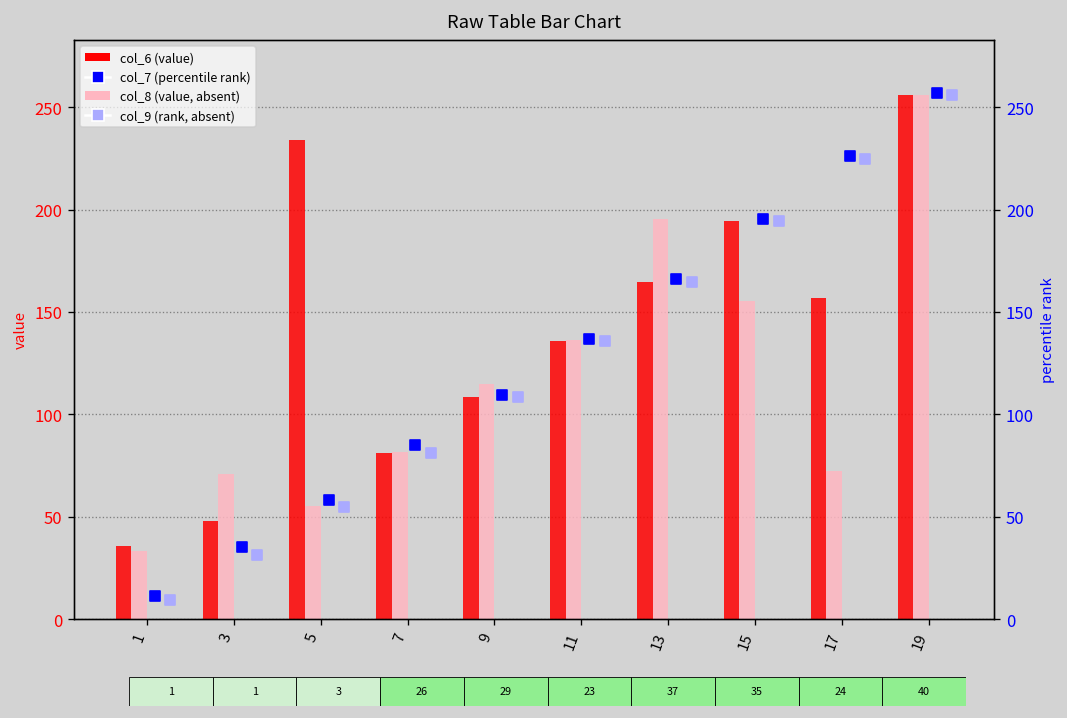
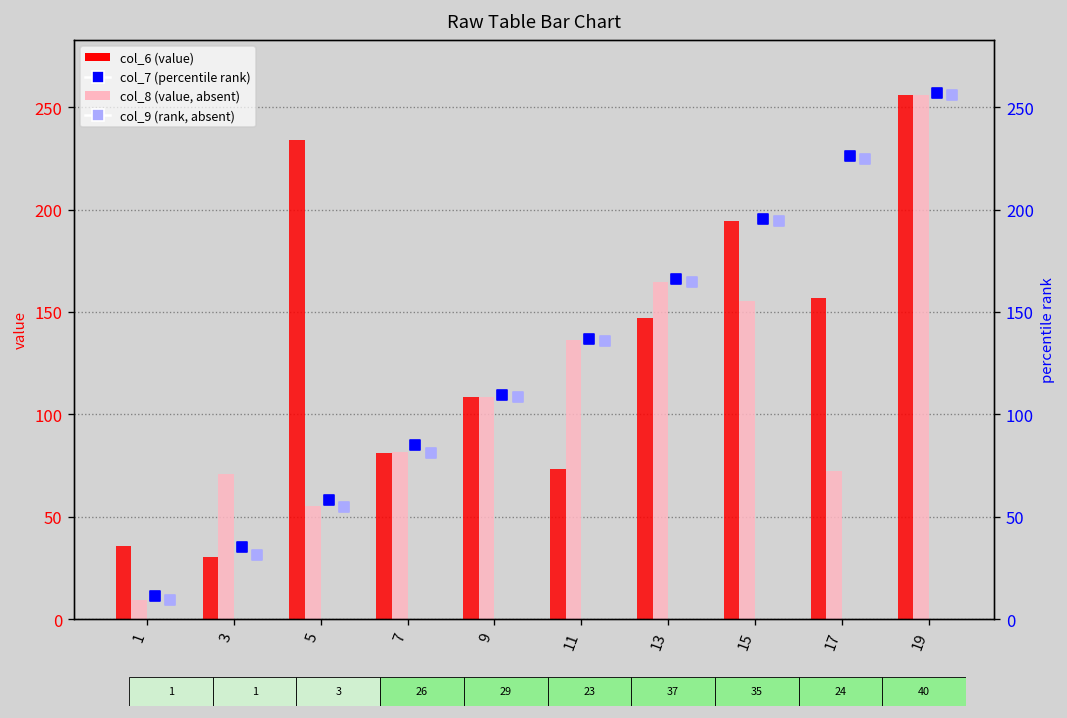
col_8 (value, absent), 1: 33 -> 9
col_6 (value), 3: 48 -> 30
col_8 (value, absent), 9: 115 -> 109
col_6 (value), 11: 136 -> 73
col_6 (value), 13: 165 -> 147
col_8 (value, absent), 13: 195 -> 165
